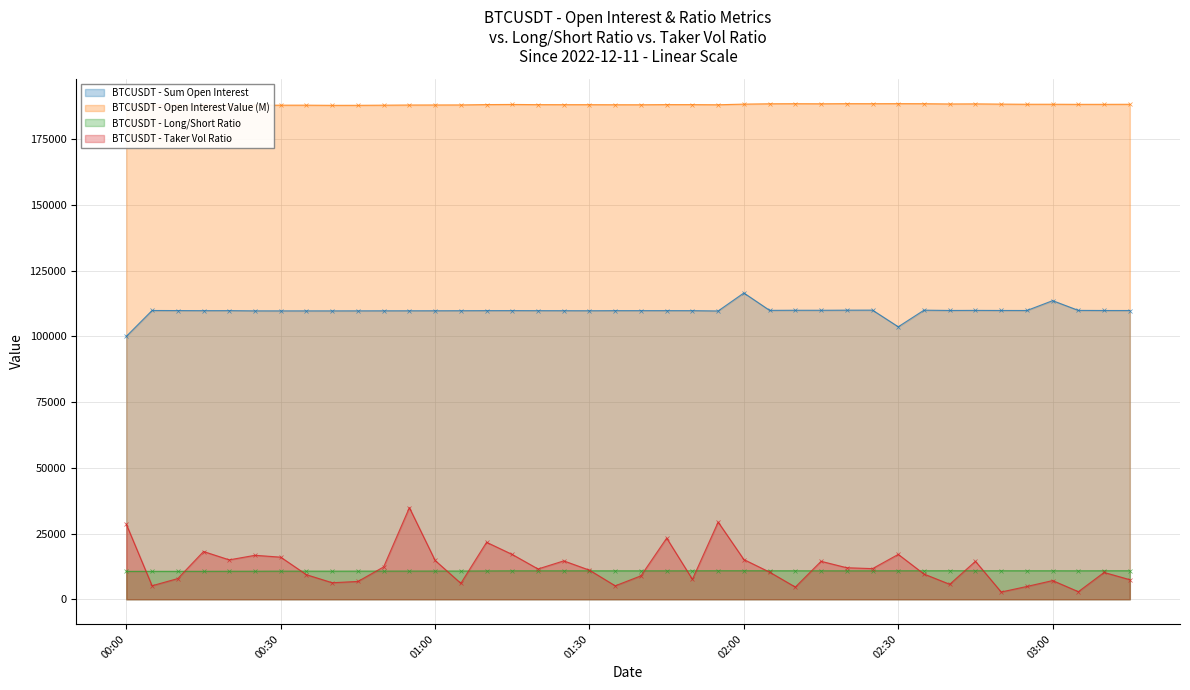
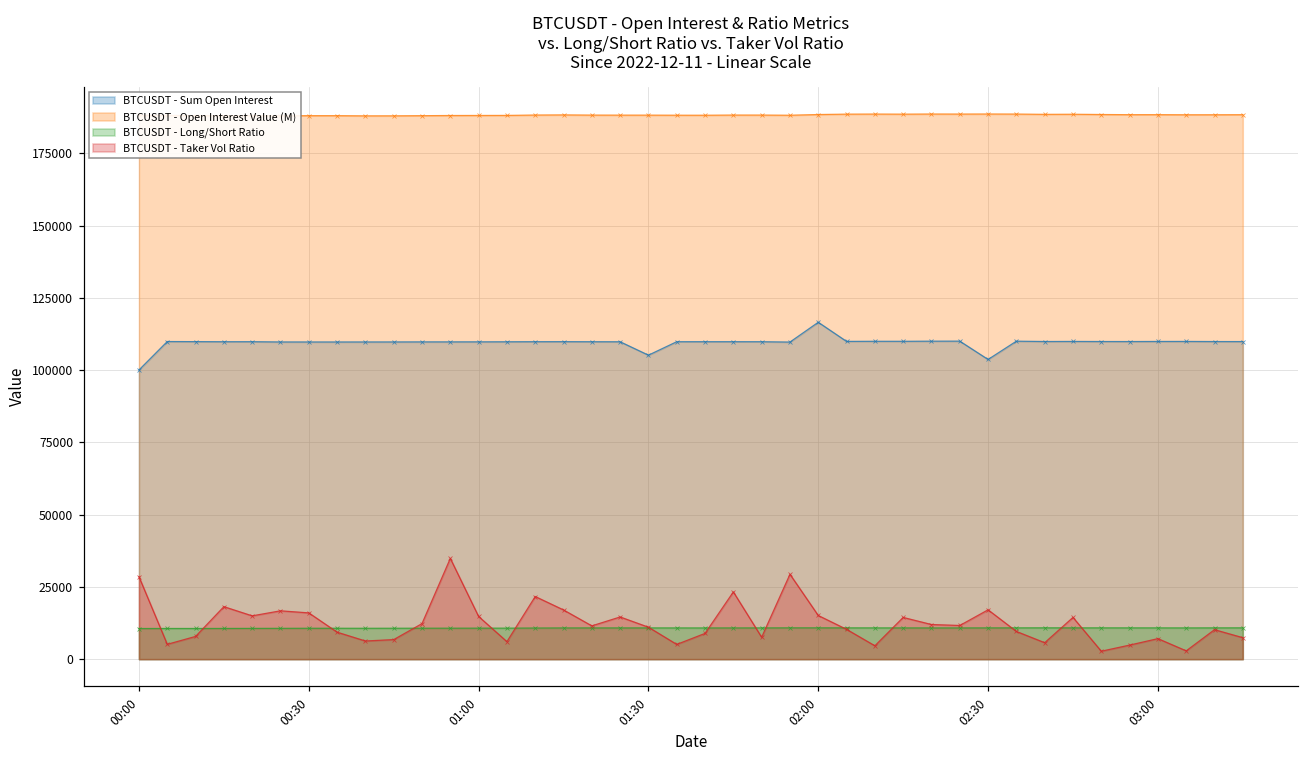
BTCUSDT - Sum Open Interest, 01:30: 110000 -> 105000
BTCUSDT - Sum Open Interest, 03:00: 114000 -> 110000
